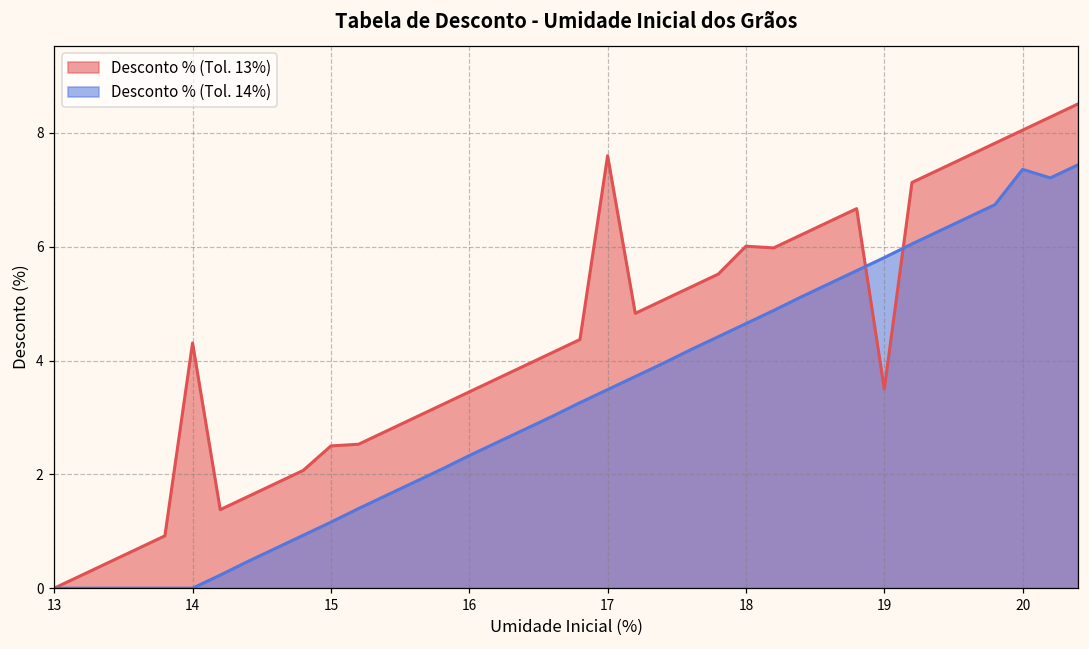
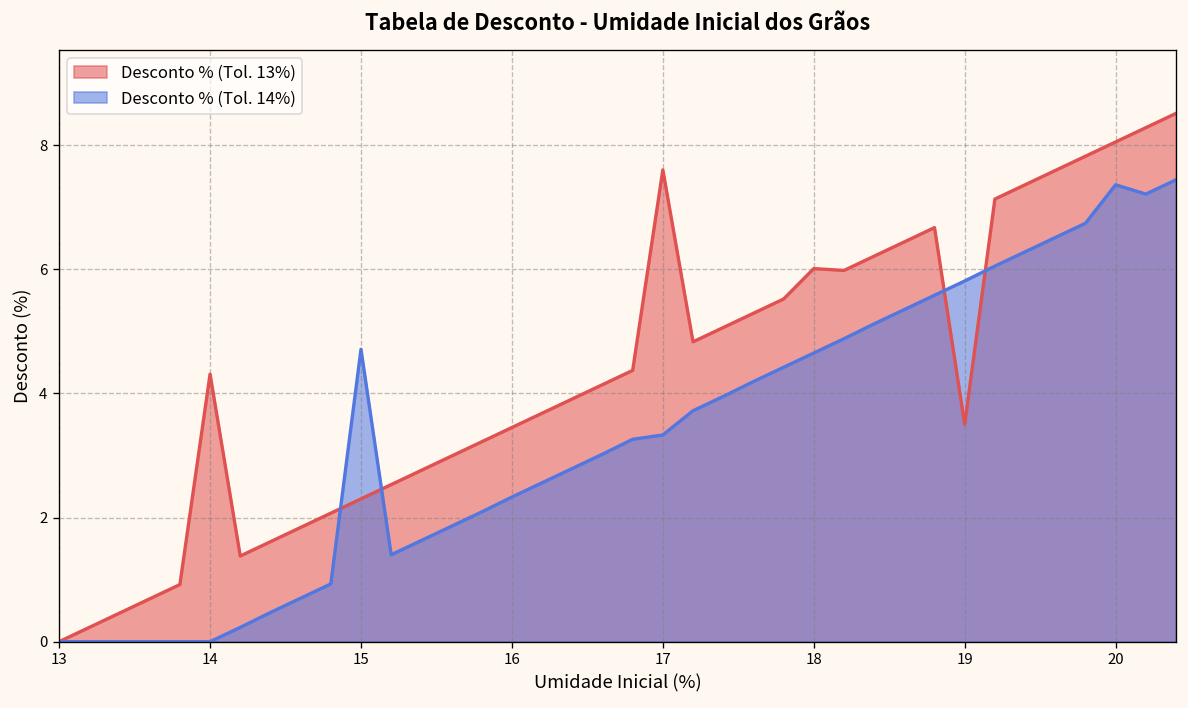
Desconto % (Tol. 13%), 15: 2.5 -> 2.3
Desconto % (Tol. 14%), 15: 1.2 -> 4.7
Desconto % (Tol. 14%), 17: 3.5 -> 3.3
